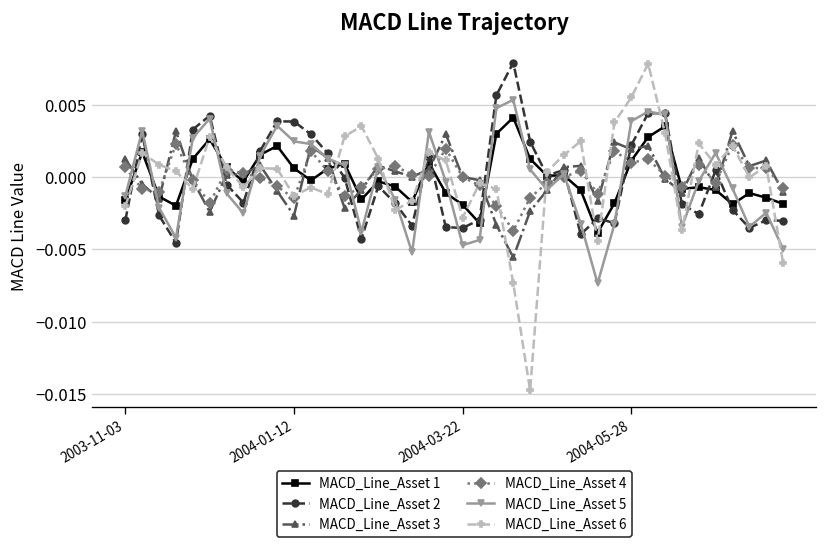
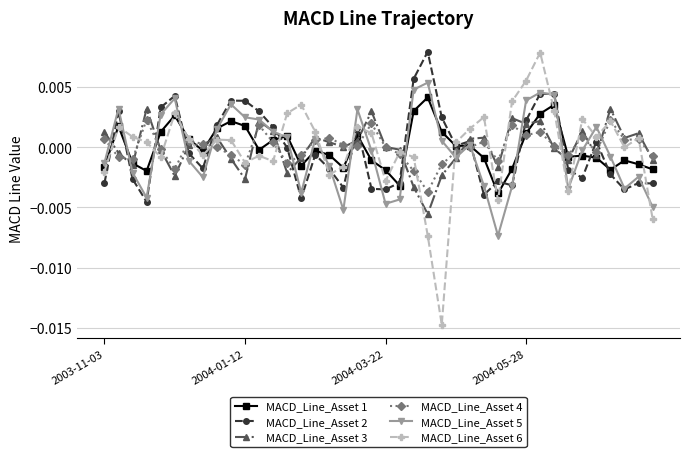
MACD_Line_Asset 1, 2004-01-12: 0.0006 -> 0.0018
